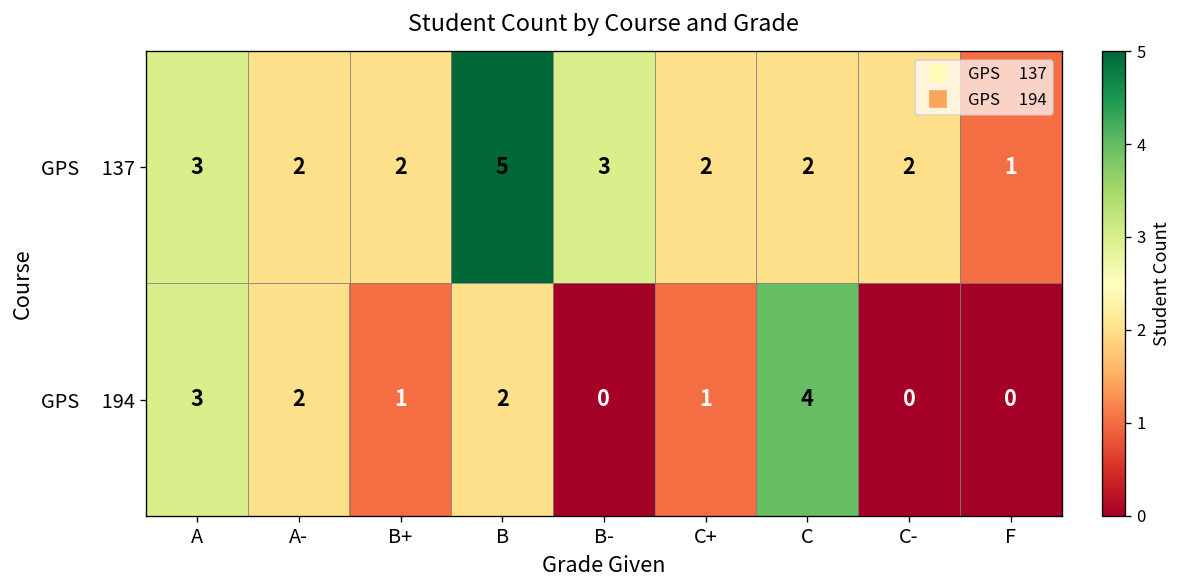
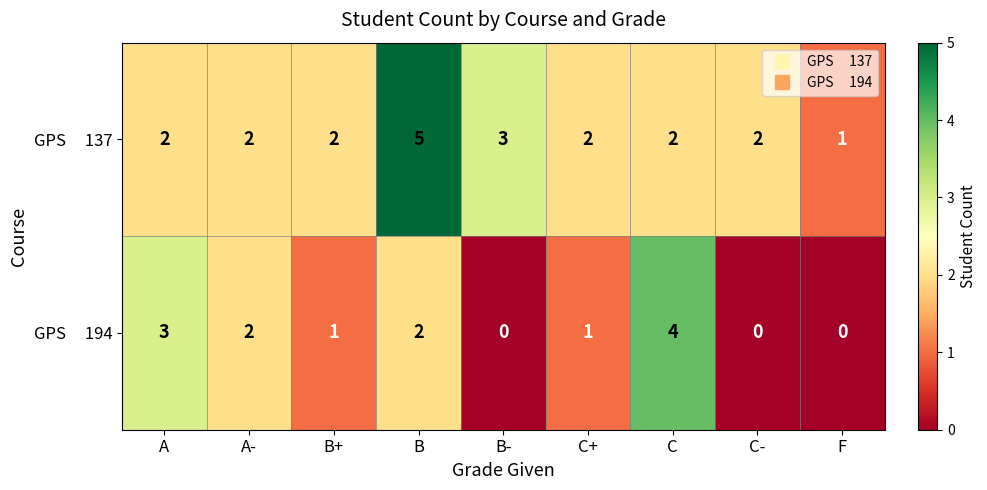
GPS 137, A: 3 -> 2
